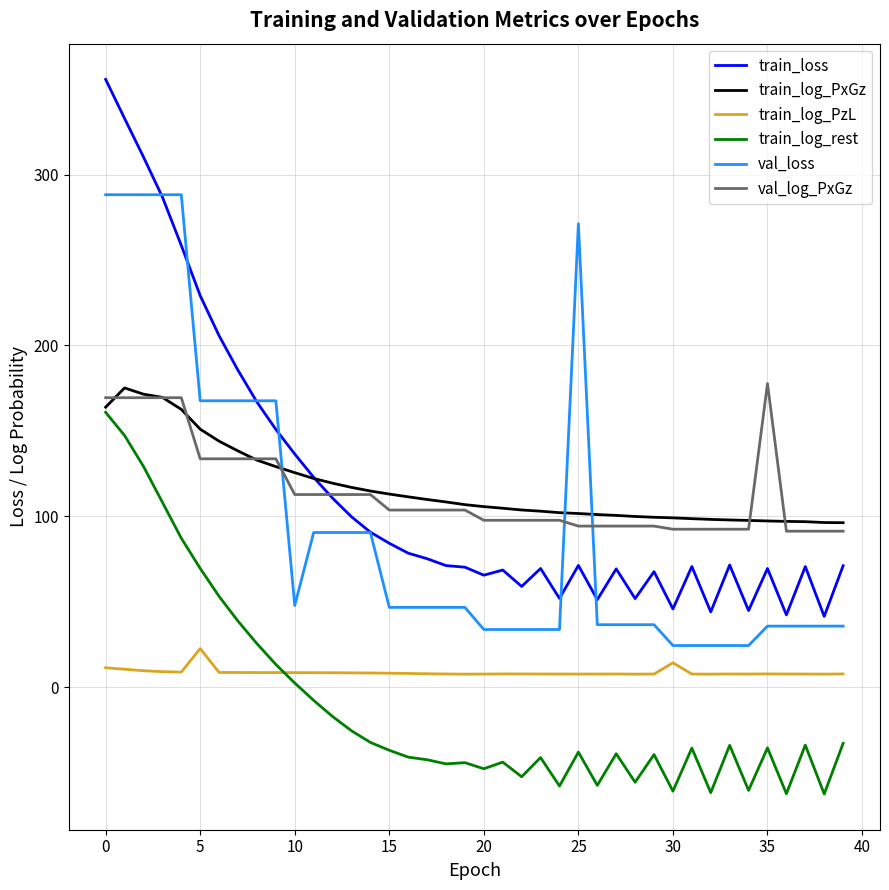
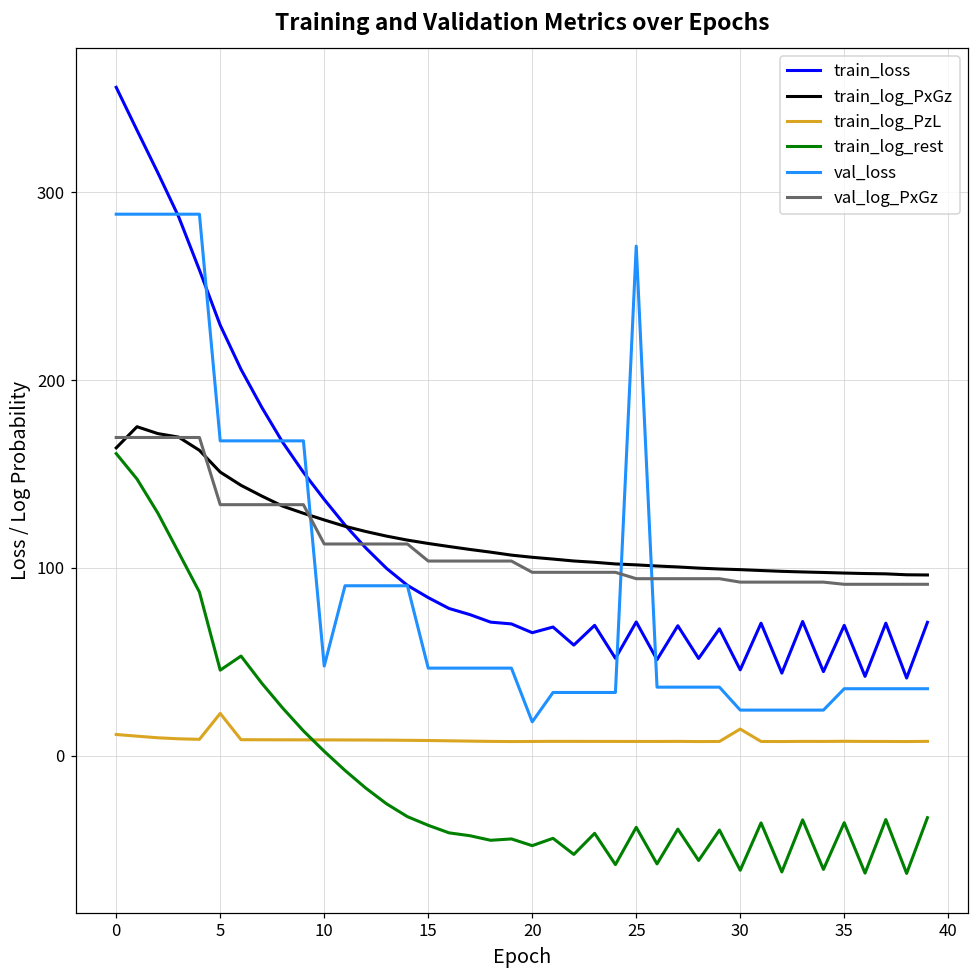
train_log_rest, 5: 69 -> 46
val_loss, 20: 34 -> 18
val_log_PxGz, 35: 178 -> 91
